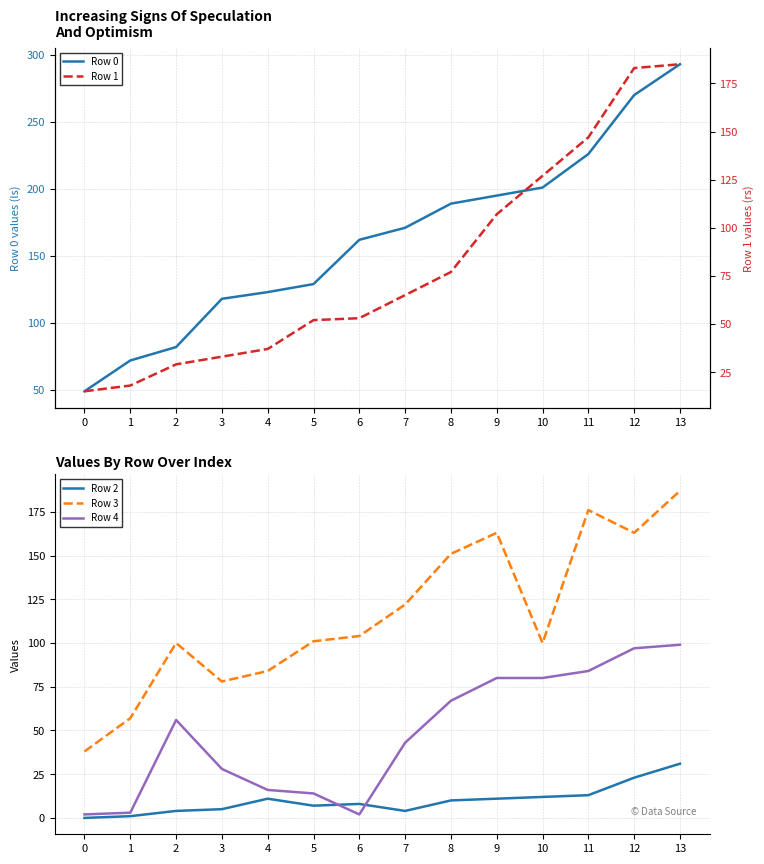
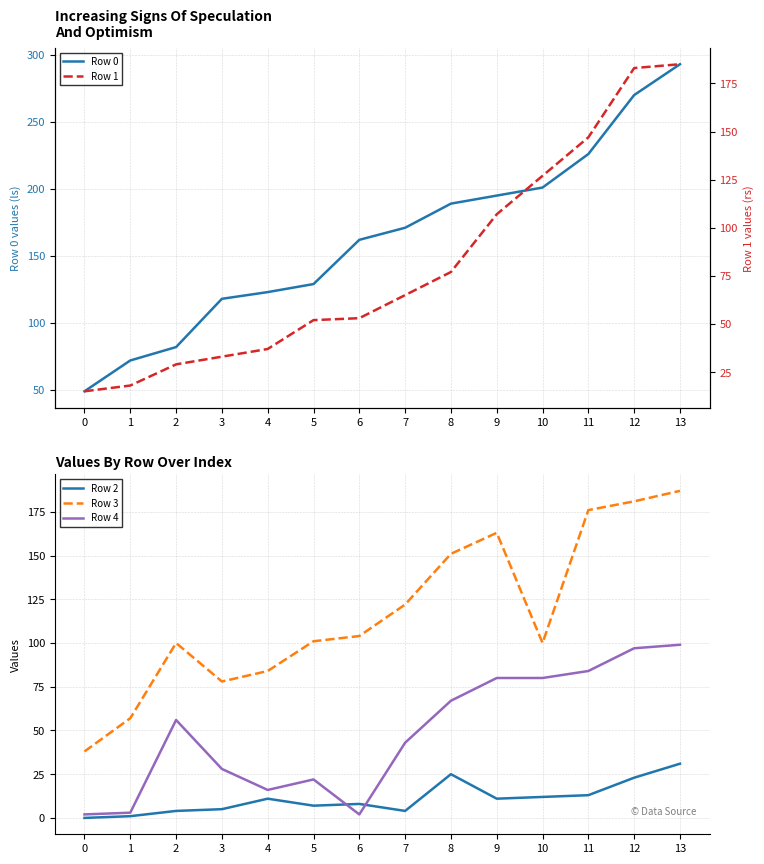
Values By Row Over Index, Row 4, 5: 14 -> 22
Values By Row Over Index, Row 2, 8: 10 -> 25
Values By Row Over Index, Row 3, 12: 163 -> 181
